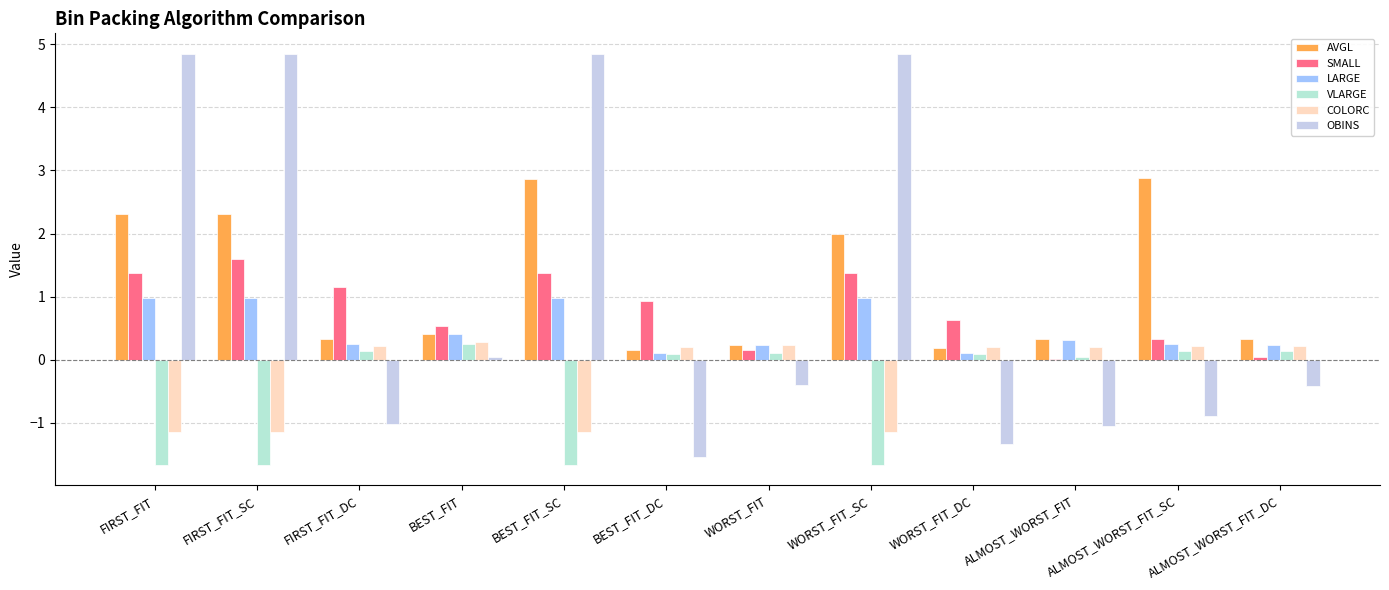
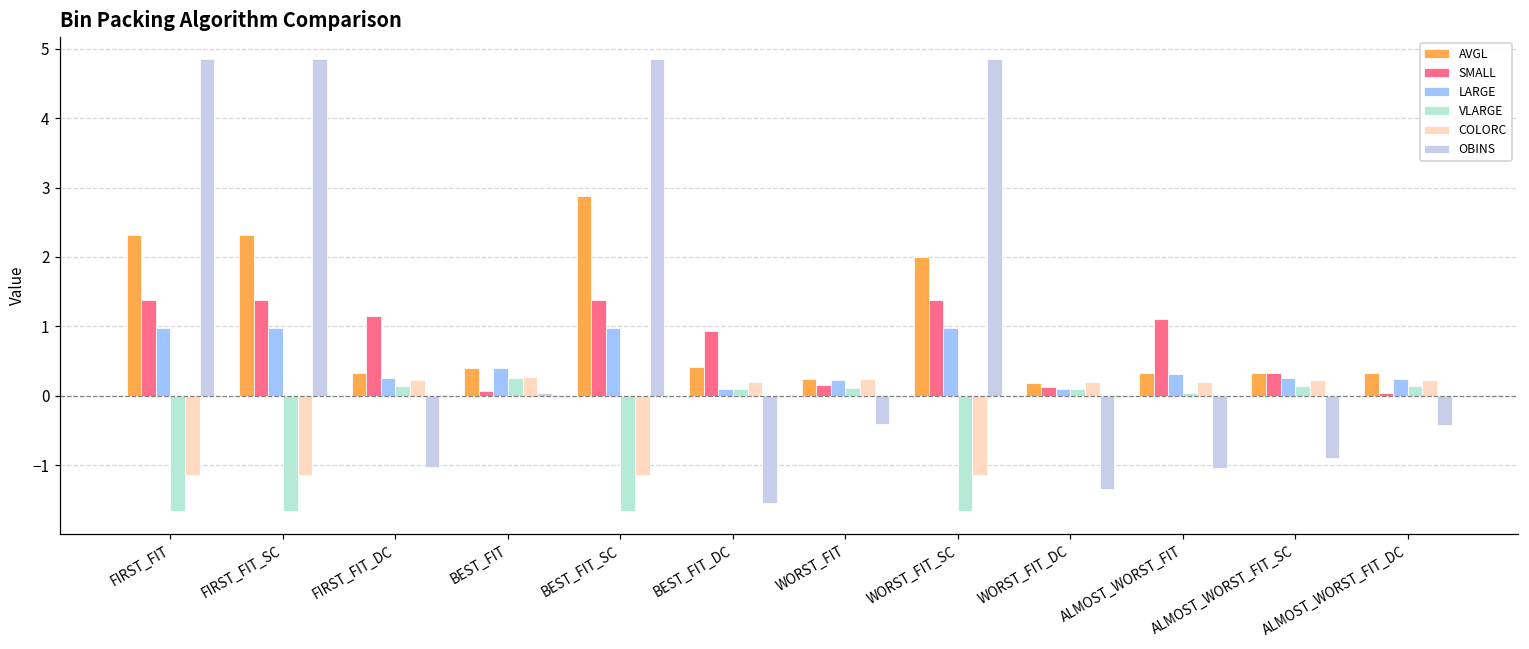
SMALL, FIRST_FIT_SC: 1.6 -> 1.4
SMALL, BEST_FIT: 0.5 -> 0.1
AVGL, BEST_FIT_DC: 0.2 -> 0.4
SMALL, WORST_FIT_DC: 0.6 -> 0.1
SMALL, ALMOST_WORST_FIT: 0.0 -> 1.1
AVGL, ALMOST_WORST_FIT_SC: 2.9 -> 0.3
